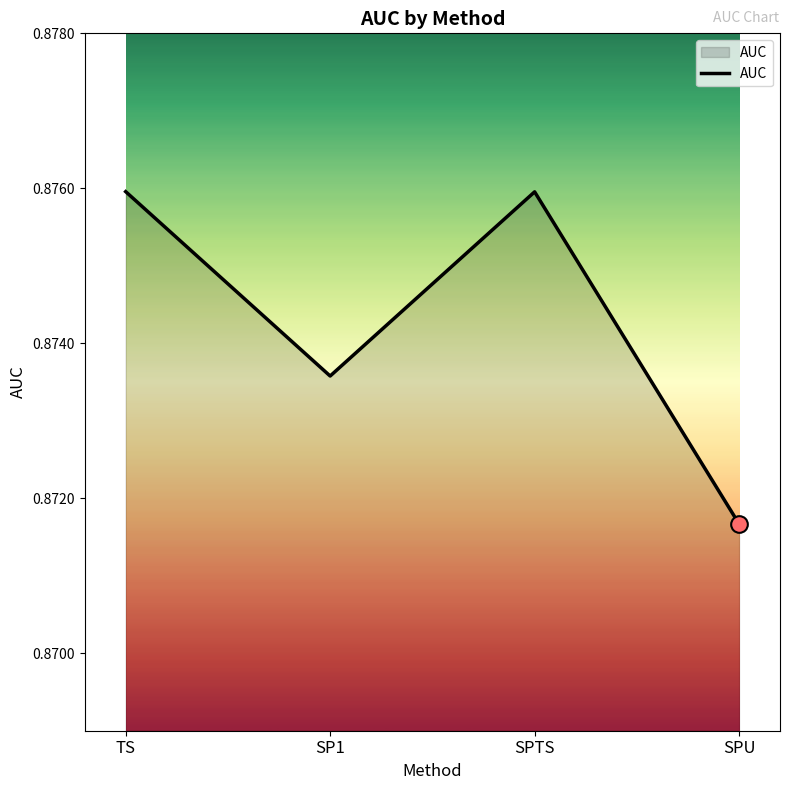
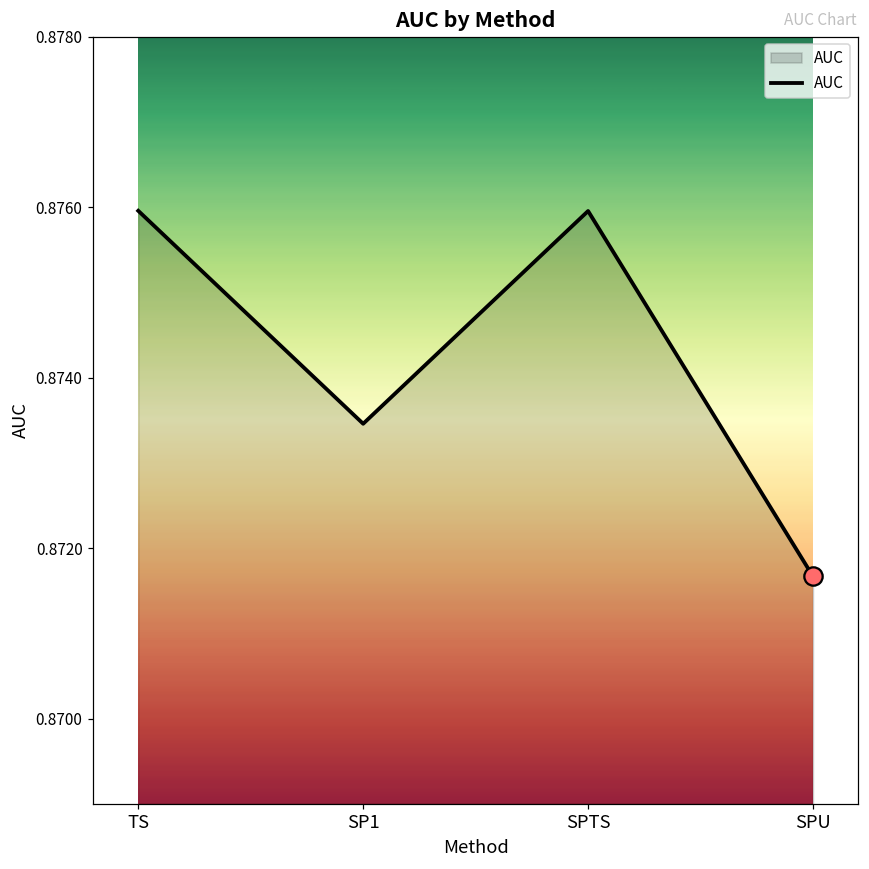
AUC, SP1: 0.8736 -> 0.8735
